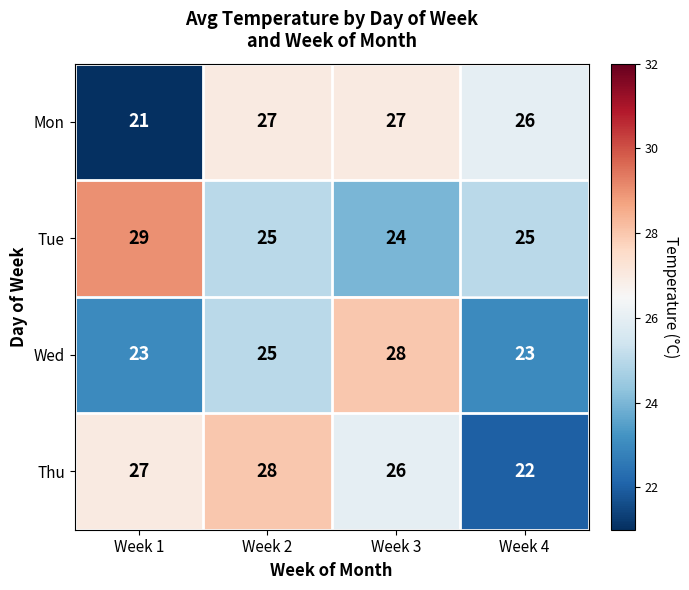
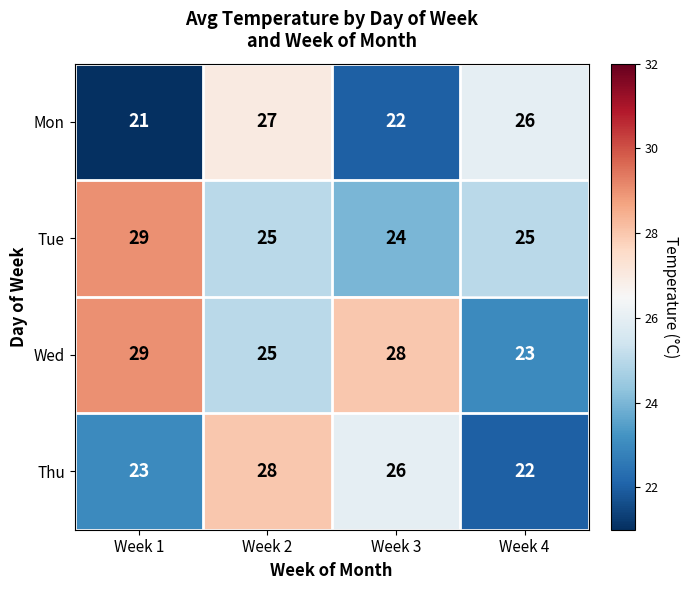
Mon, Week 3: 27 -> 22
Wed, Week 1: 23 -> 29
Thu, Week 1: 27 -> 23
